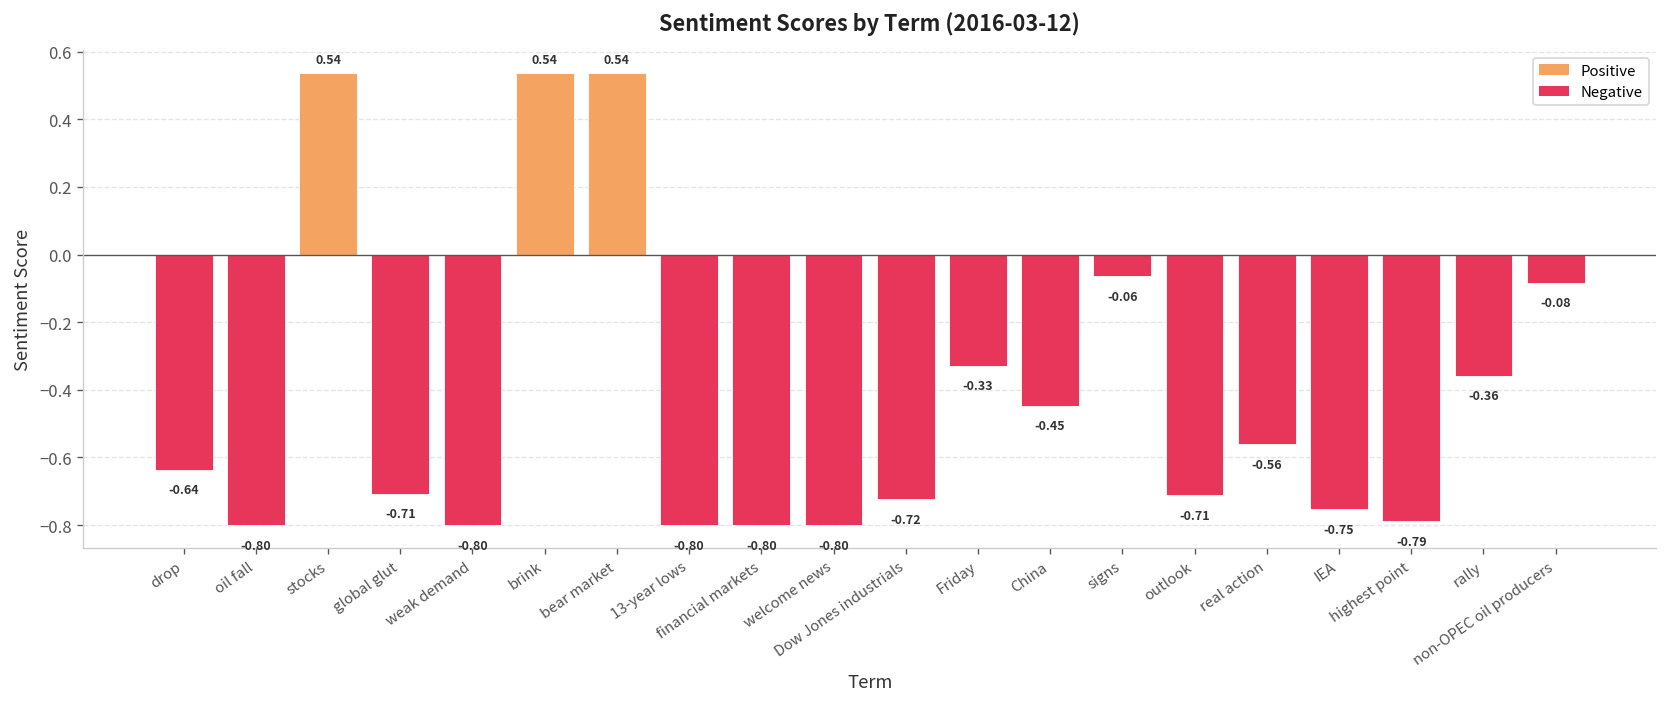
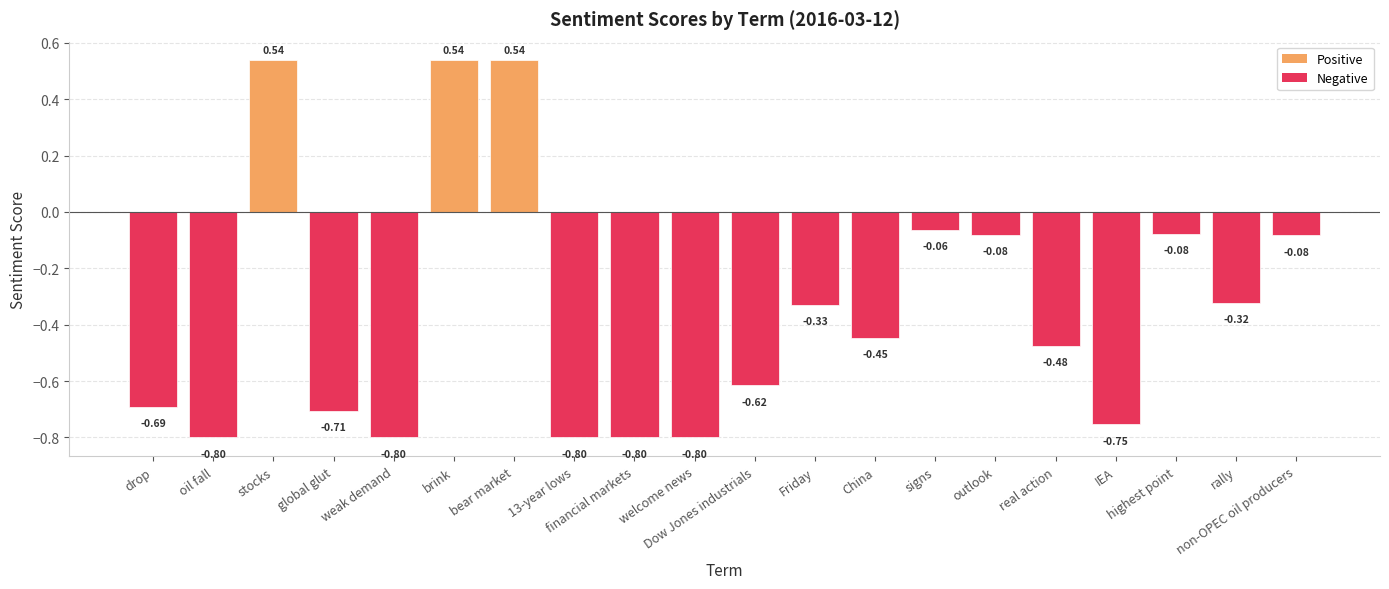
drop: -0.64 -> -0.69
Dow Jones industrials: -0.72 -> -0.62
outlook: -0.71 -> -0.08
real action: -0.56 -> -0.48
highest point: -0.79 -> -0.08
rally: -0.36 -> -0.32
